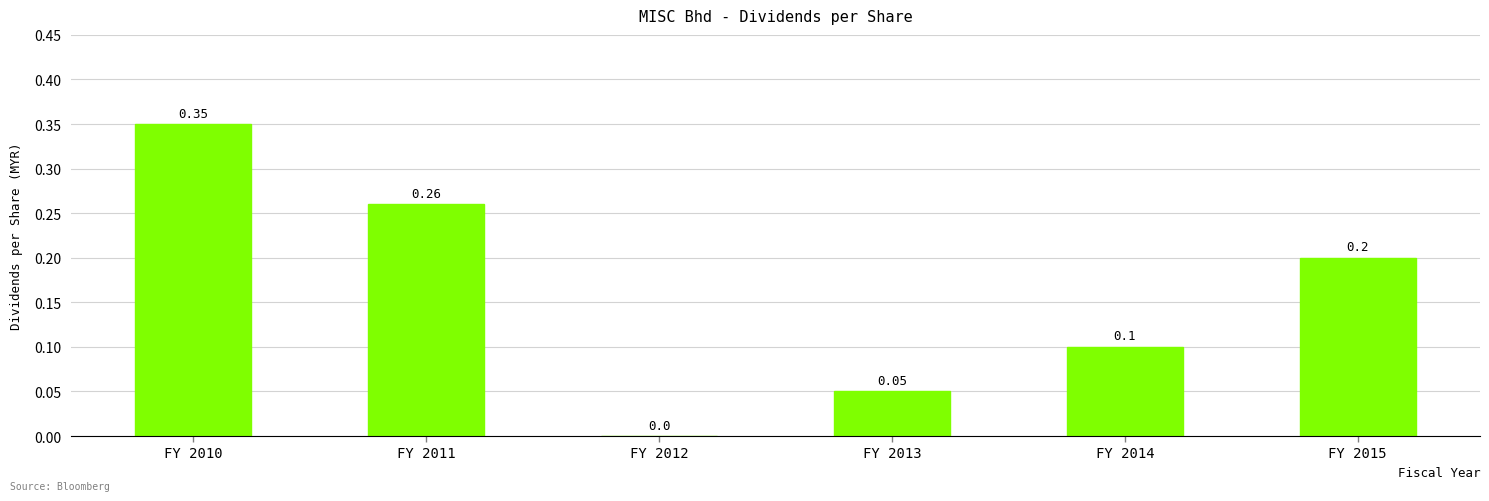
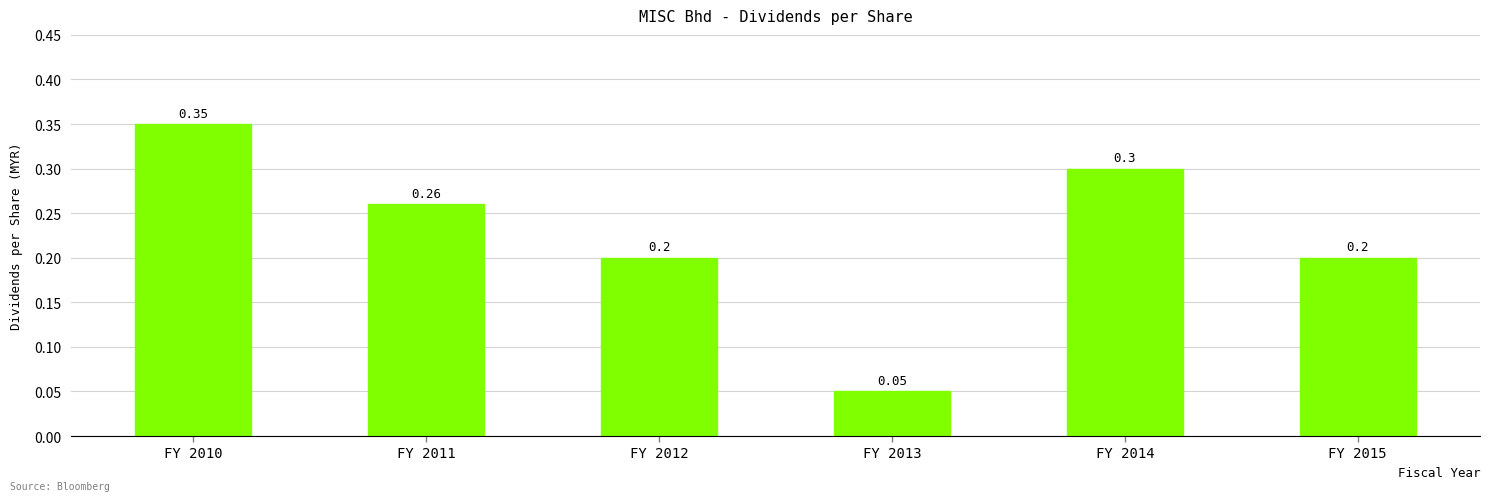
FY 2012: 0.0 -> 0.2
FY 2014: 0.1 -> 0.3
